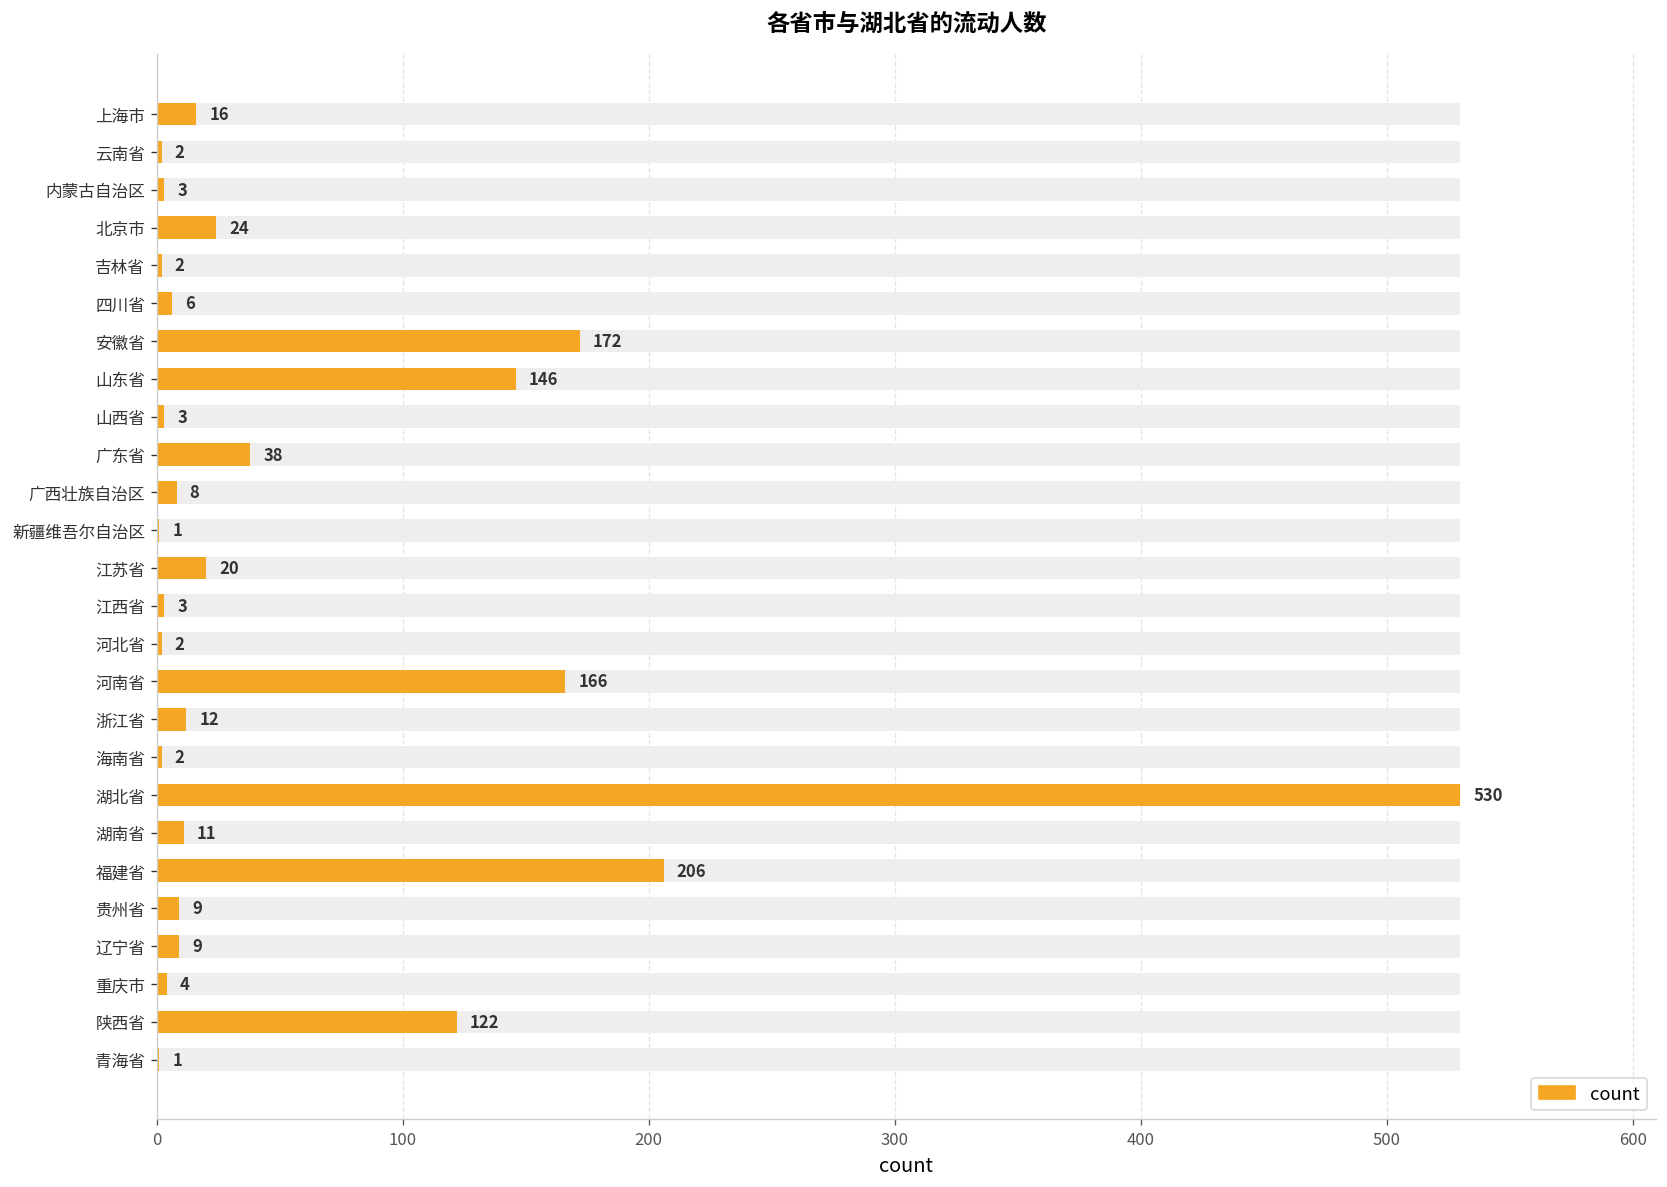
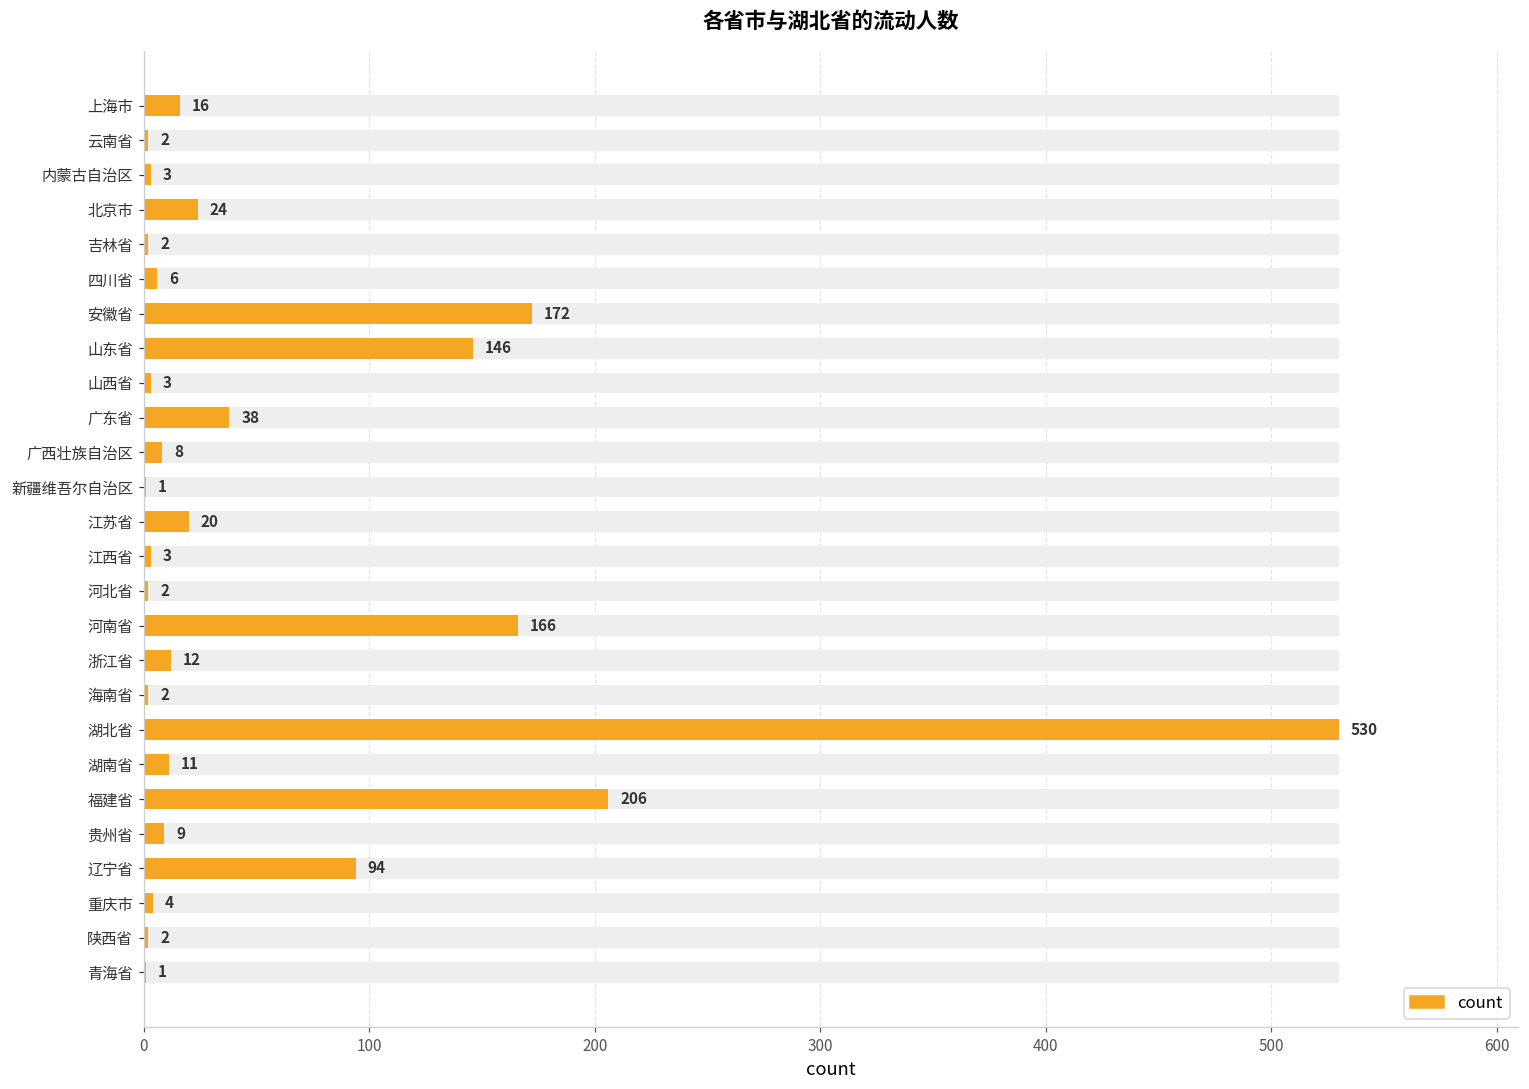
count, 辽宁省: 9 -> 94
count, 陕西省: 122 -> 2
